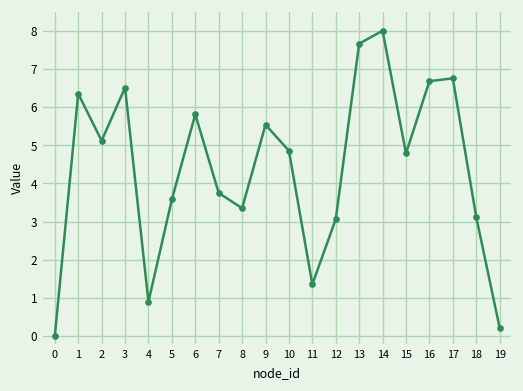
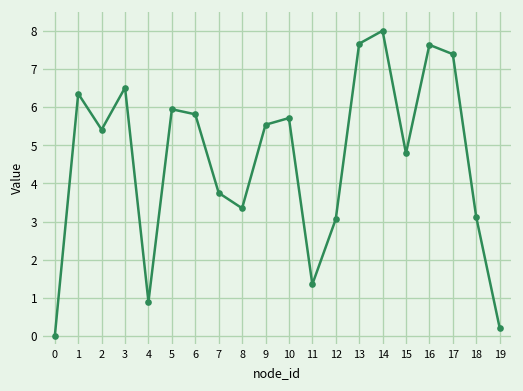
2: 5.1 -> 5.4
5: 3.6 -> 5.9
10: 4.9 -> 5.7
16: 6.7 -> 7.6
17: 6.8 -> 7.4
